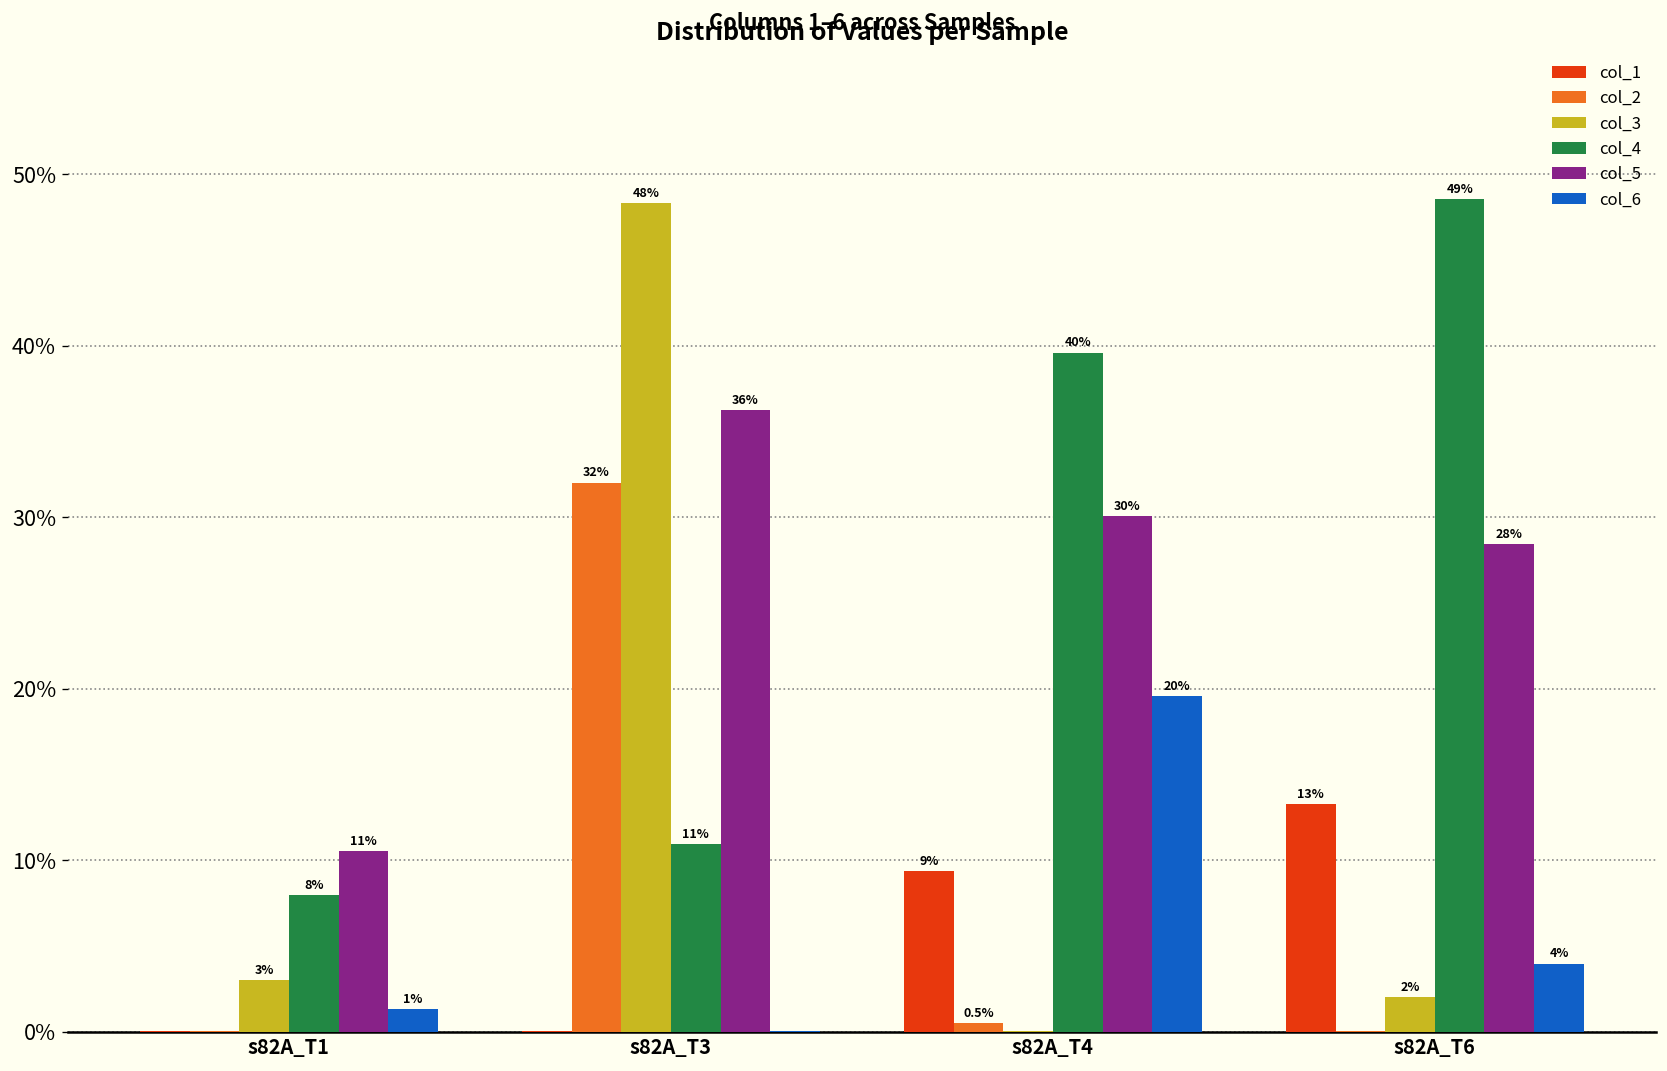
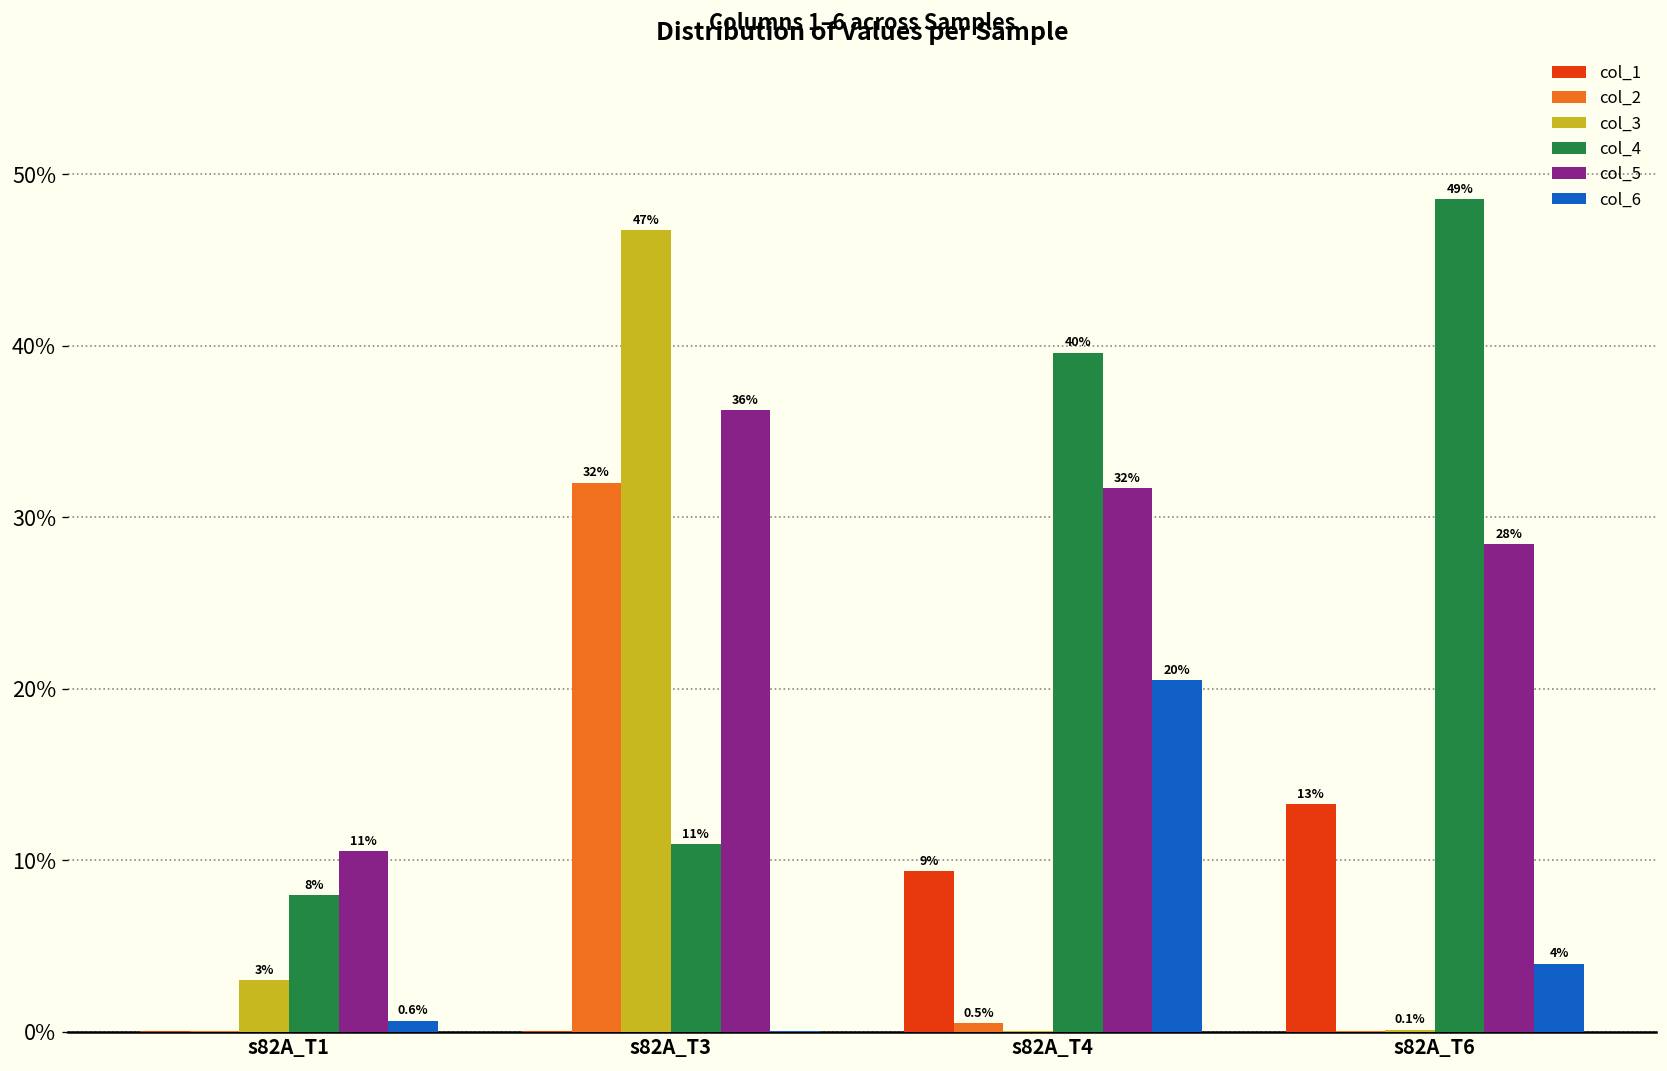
col_6, s82A_T1: 1% -> 0.6%
col_3, s82A_T3: 48% -> 47%
col_5, s82A_T4: 30% -> 32%
col_6, s82A_T4: 19.6% -> 20.5%
col_3, s82A_T6: 2% -> 0.1%
